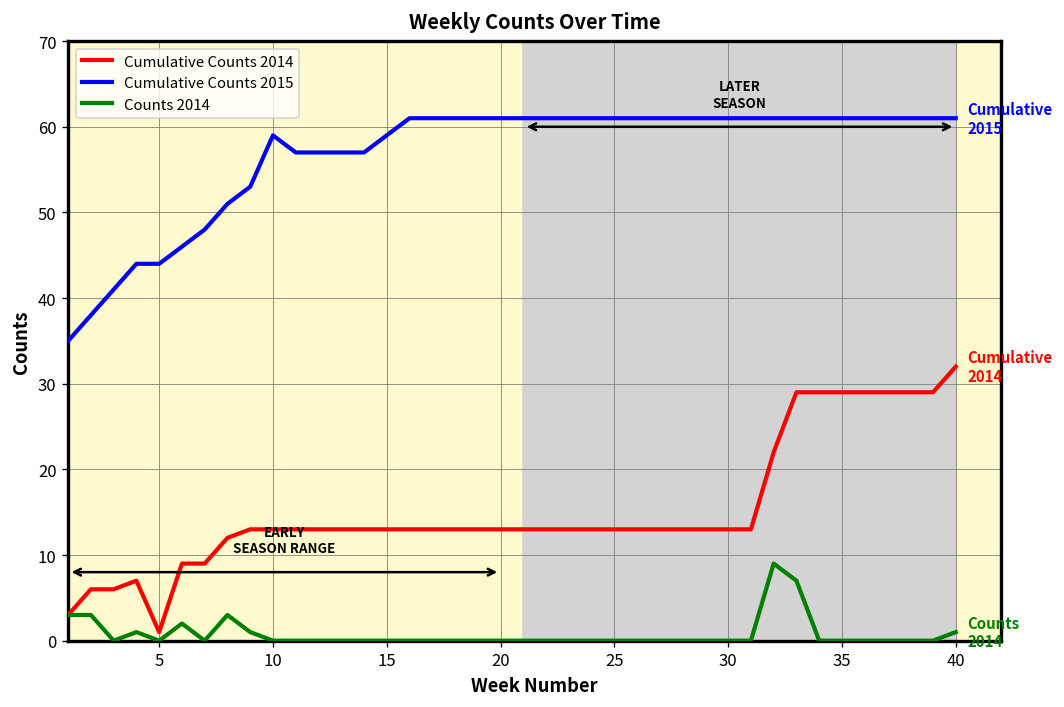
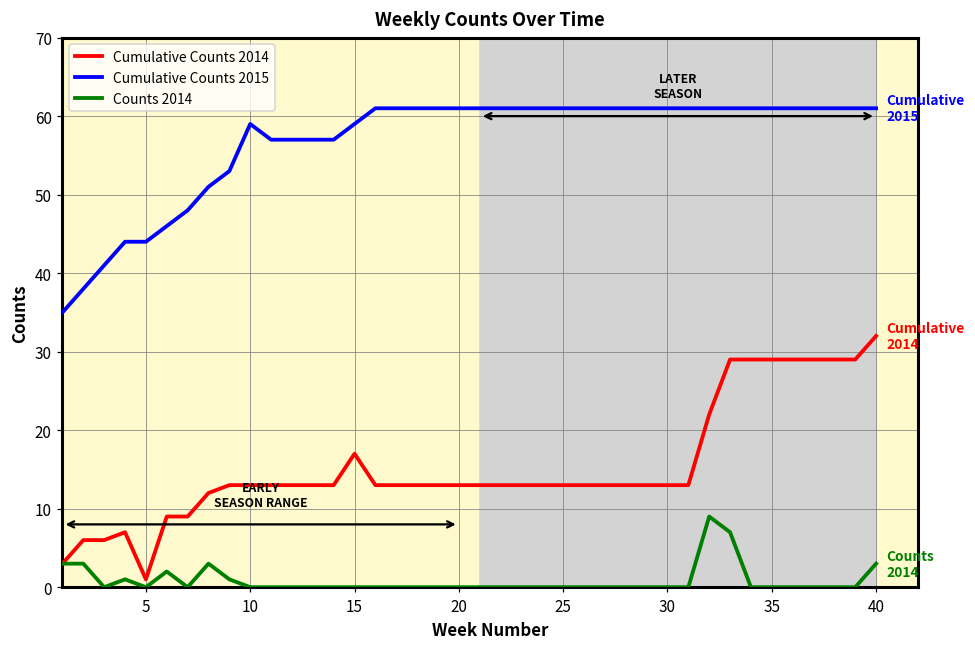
Cumulative Counts 2014, 15: 13 -> 17
Counts 2014, 40: 1 -> 3
